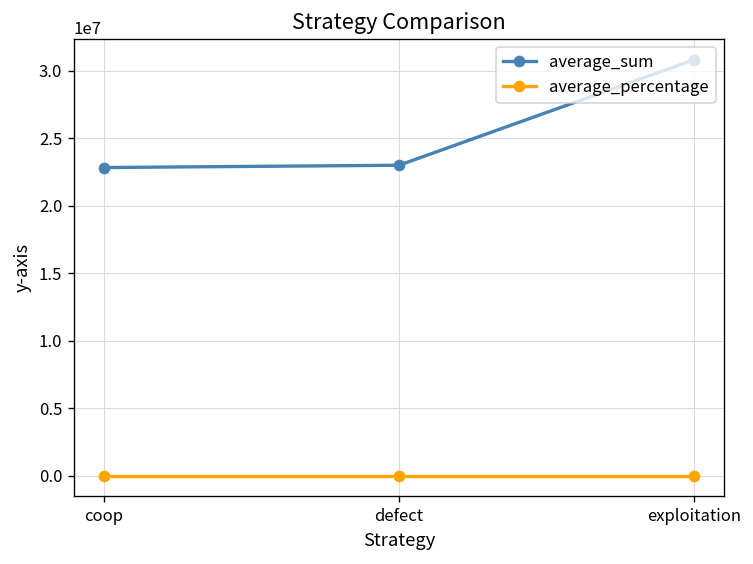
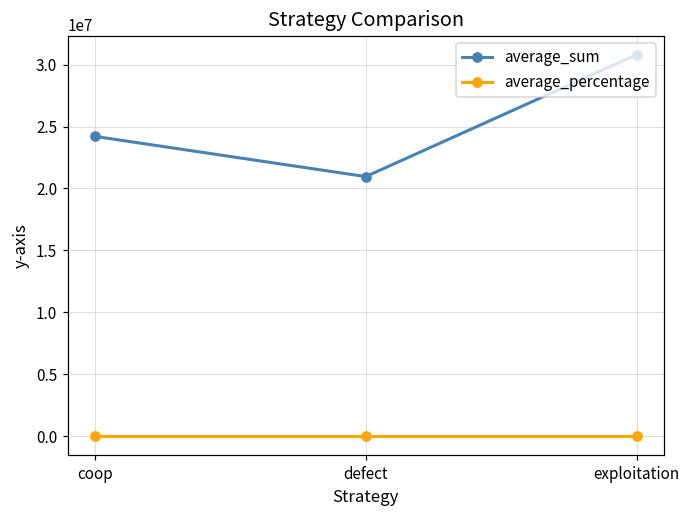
average_sum, coop: 22800000 -> 24200000
average_sum, defect: 23000000 -> 21000000
